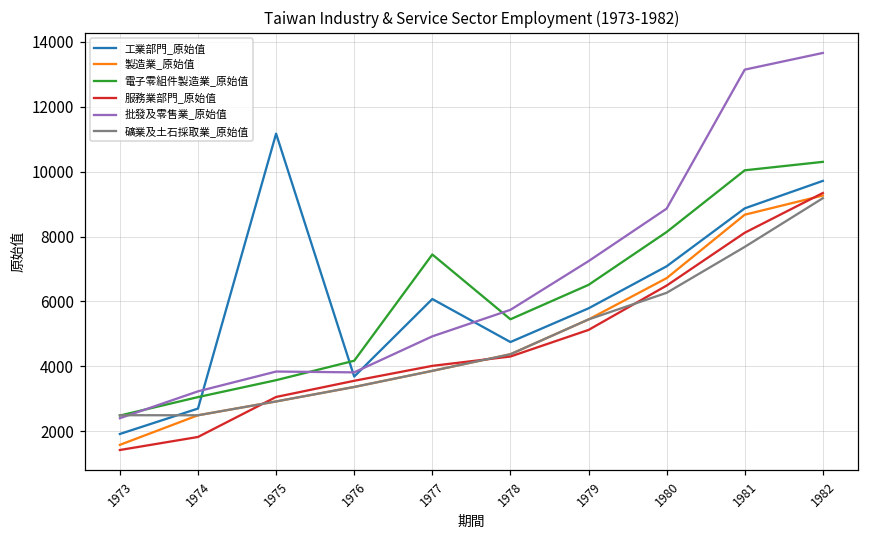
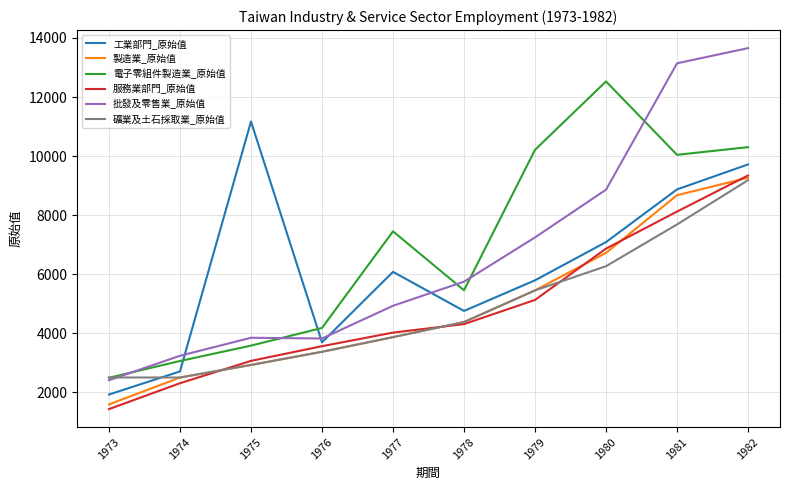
服務業部門_原始值, 1974: 1800 -> 2300
電子零組件製造業_原始值, 1979: 6500 -> 10200
電子零組件製造業_原始值, 1980: 8100 -> 12500
服務業部門_原始值, 1980: 6500 -> 6900
